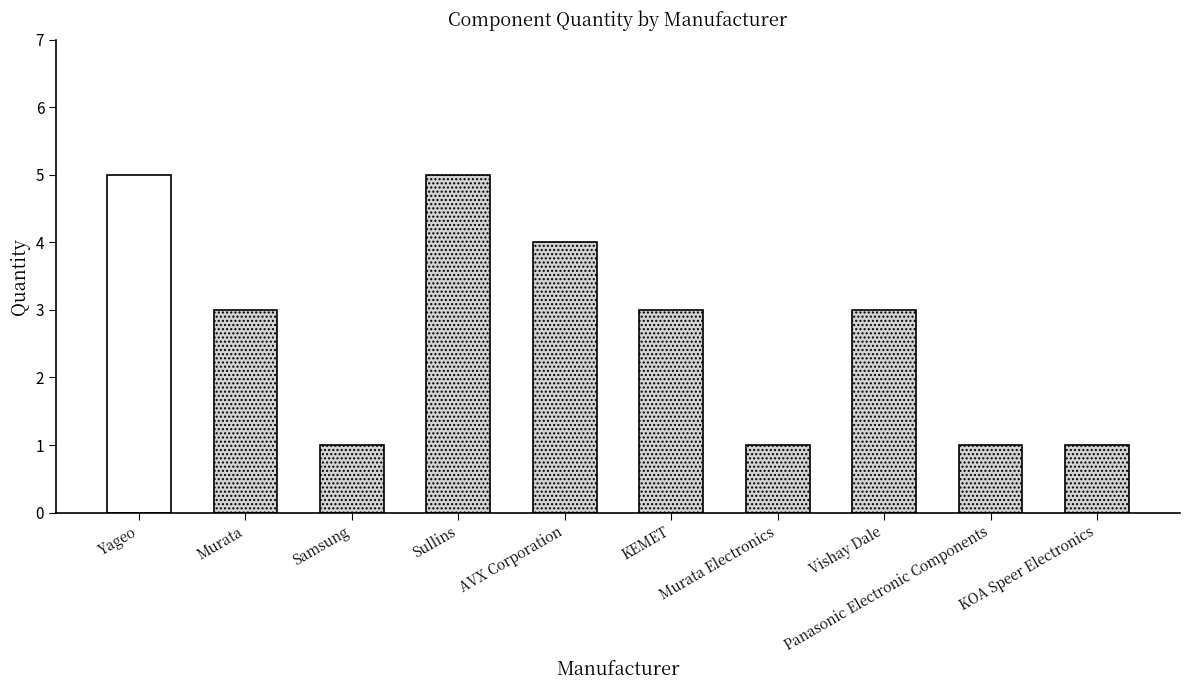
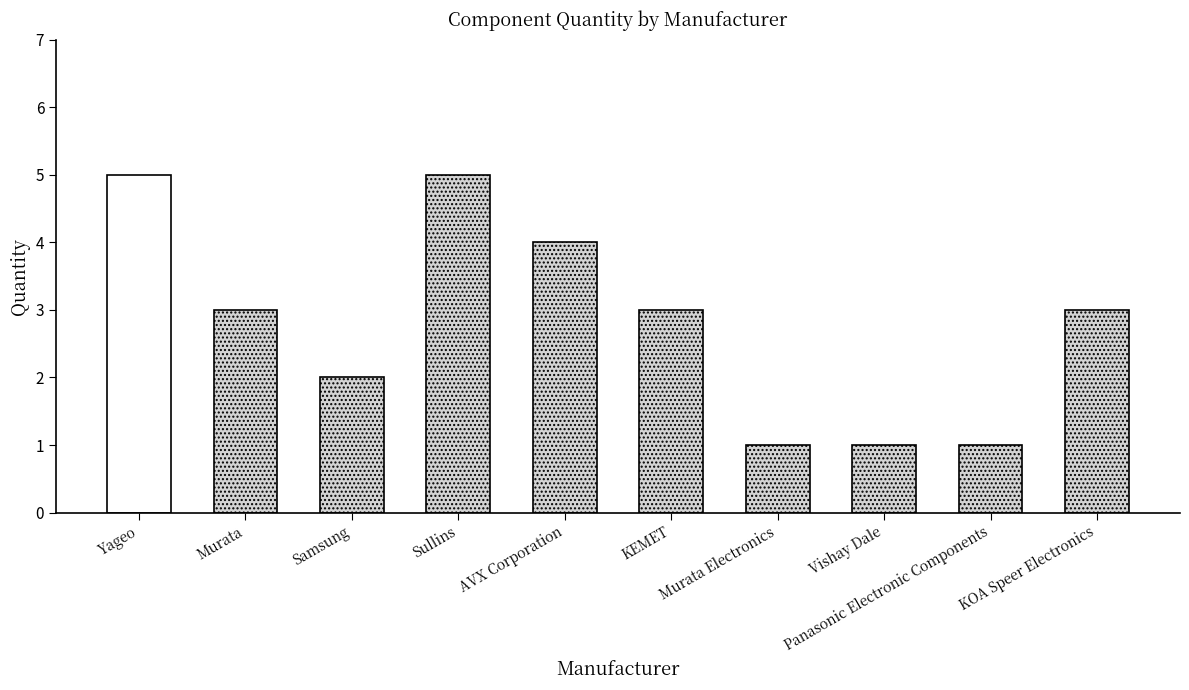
Samsung: 1 -> 2
Vishay Dale: 3 -> 1
KOA Speer Electronics: 1 -> 3
